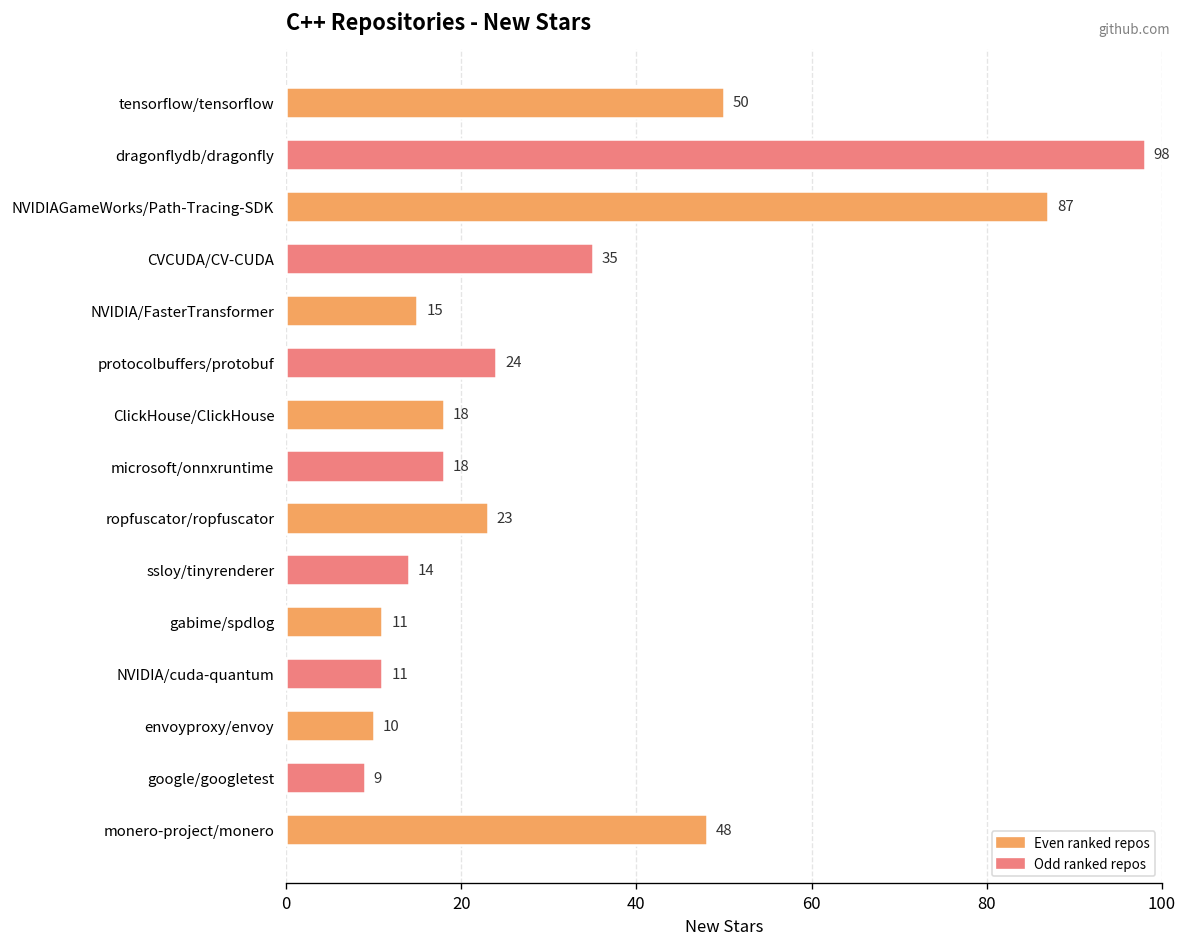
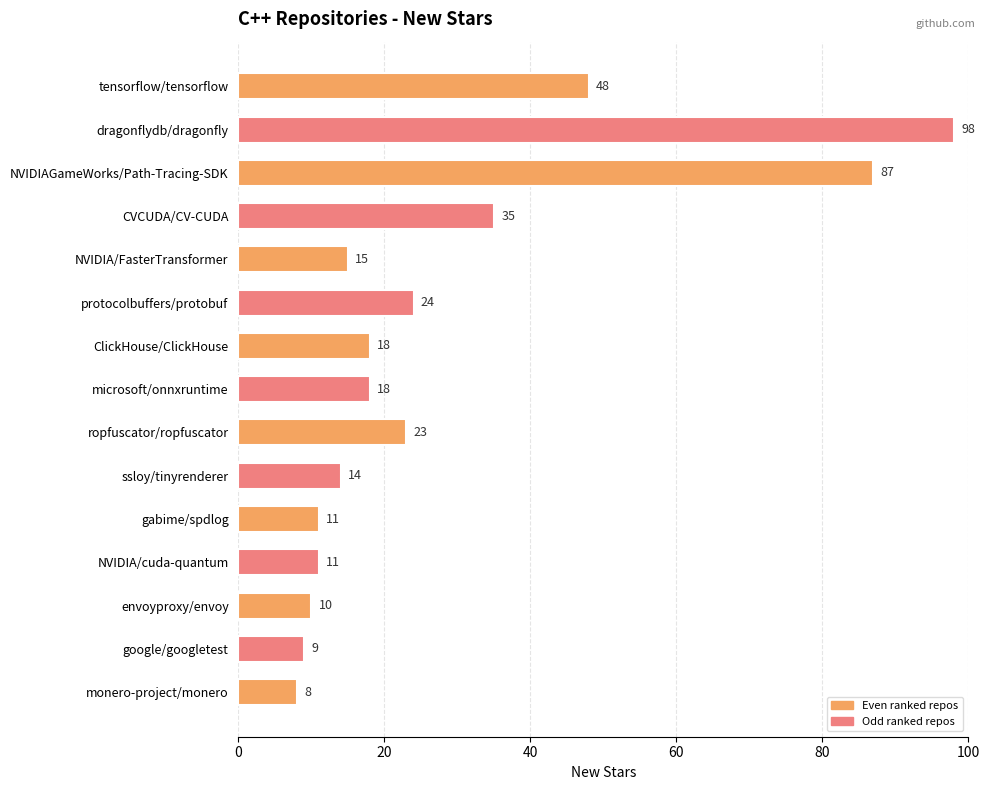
tensorflow/tensorflow: 50 -> 48
monero-project/monero: 48 -> 8
